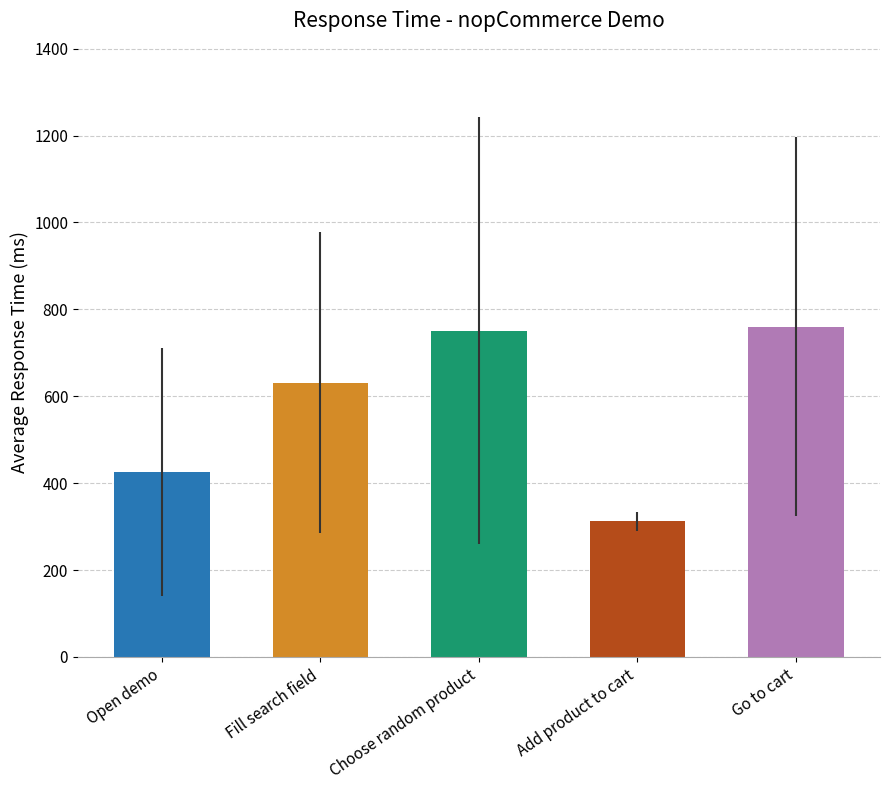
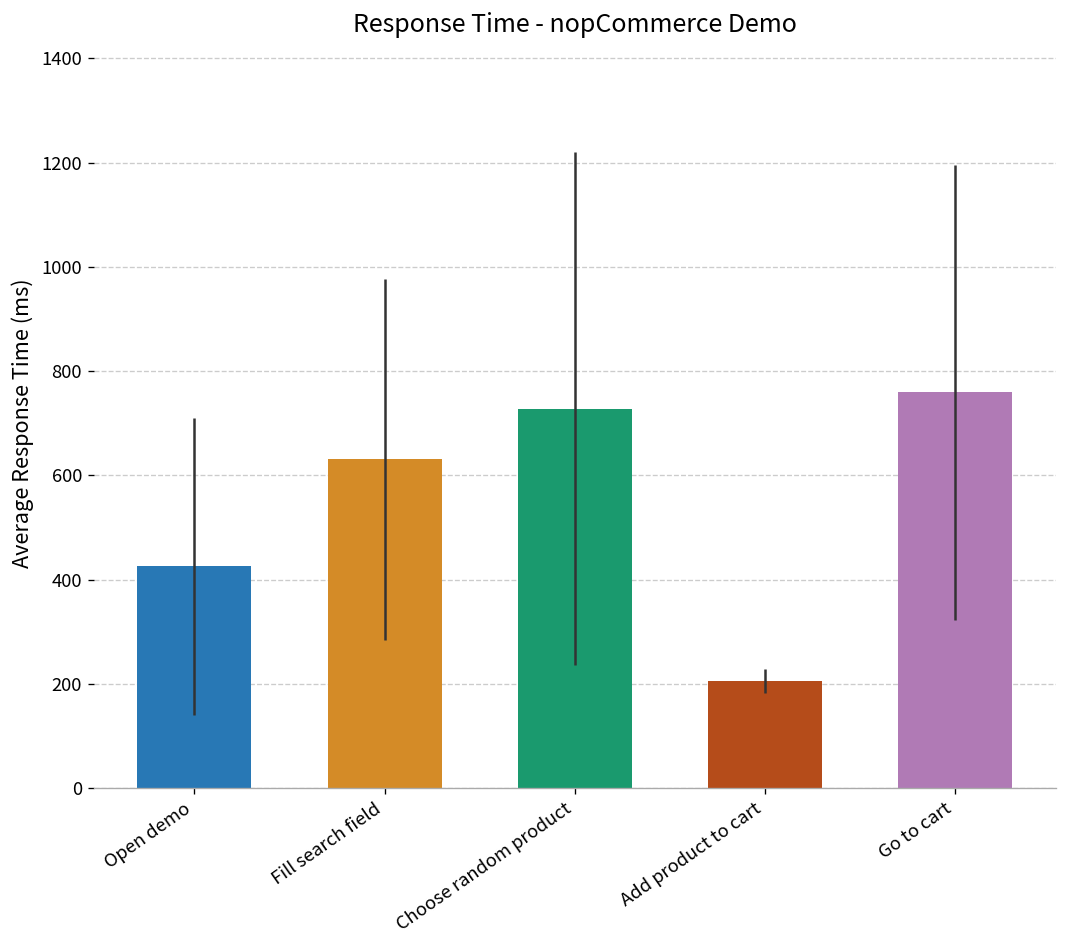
Choose random product: 750 -> 730
Add product to cart: 310 -> 210
